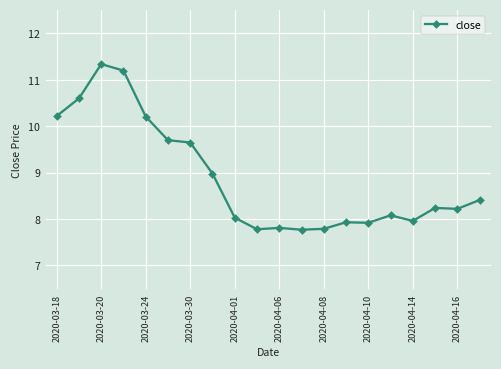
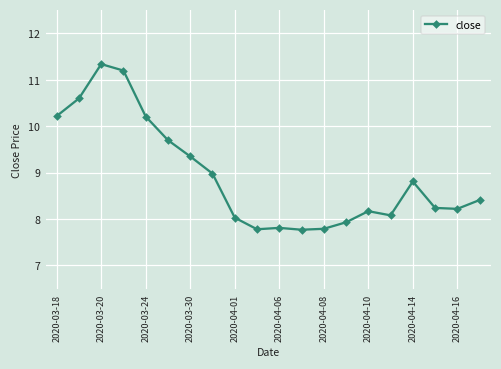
2020-03-30: 9.7 -> 9.4
2020-04-10: 7.9 -> 8.2
2020-04-14: 8.0 -> 8.8
